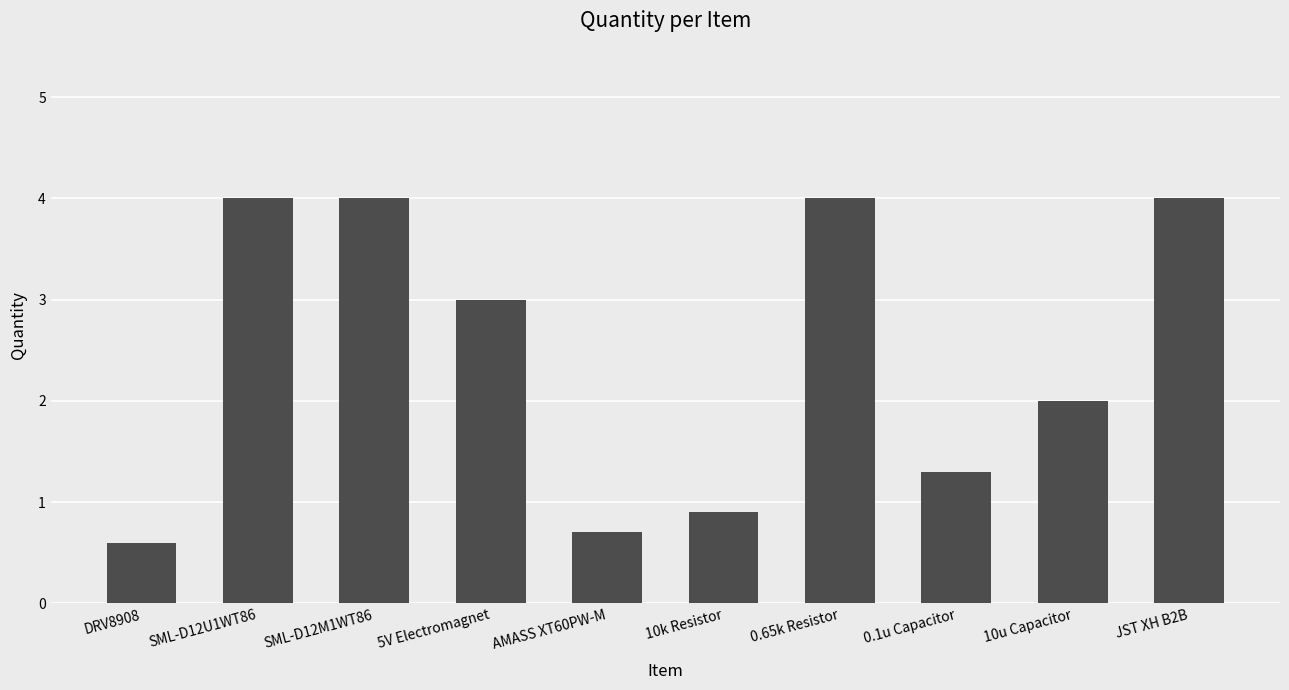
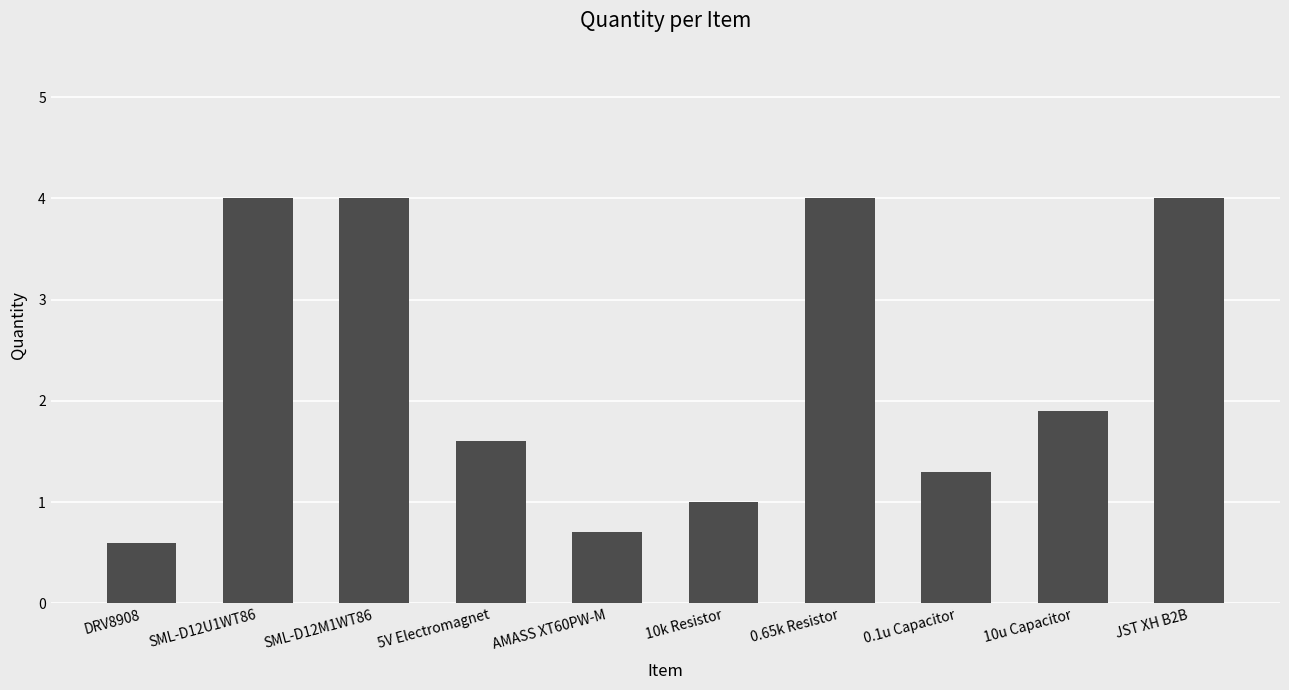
5V Electromagnet: 3.0 -> 1.6
10k Resistor: 0.9 -> 1.0
10u Capacitor: 2.0 -> 1.9
